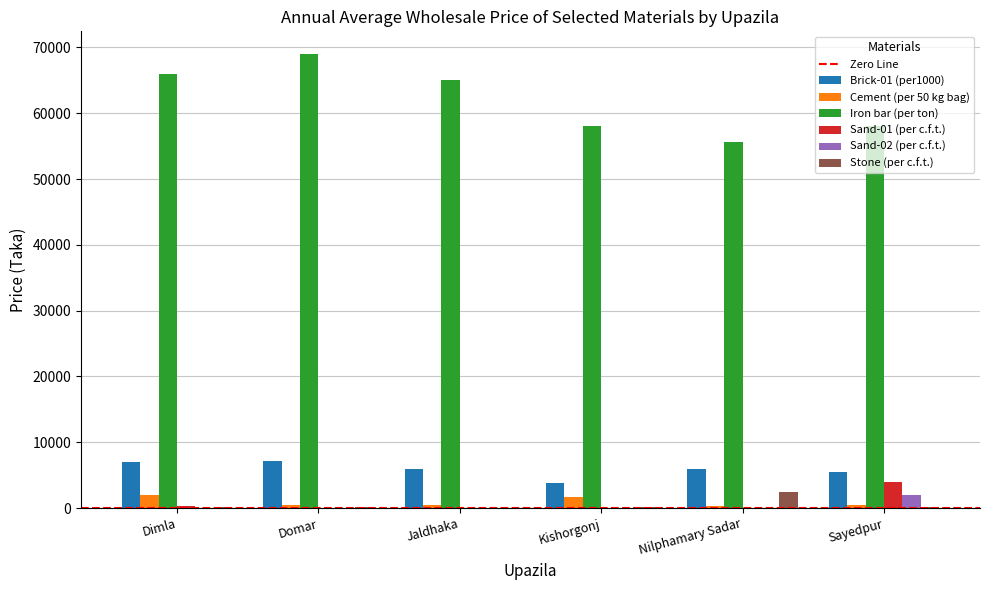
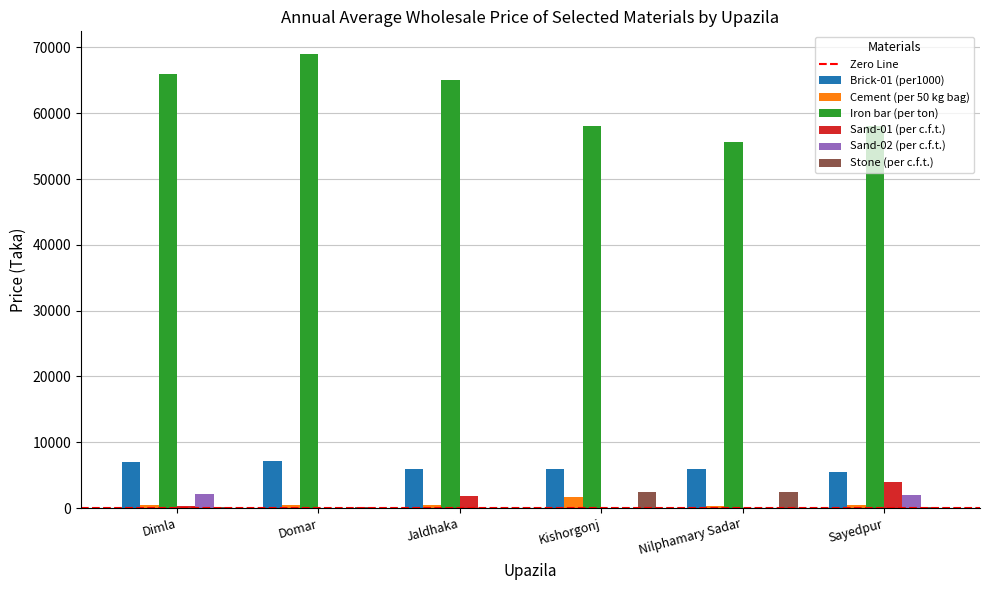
Cement (per 50 kg bag), Dimla: 2000 -> 0
Sand-02 (per c.f.t.), Dimla: 0 -> 2000
Sand-01 (per c.f.t.), Jaldhaka: 0 -> 2000
Brick-01 (per1000), Kishorgonj: 4000 -> 6000
Stone (per c.f.t.), Kishorgonj: 0 -> 2000
